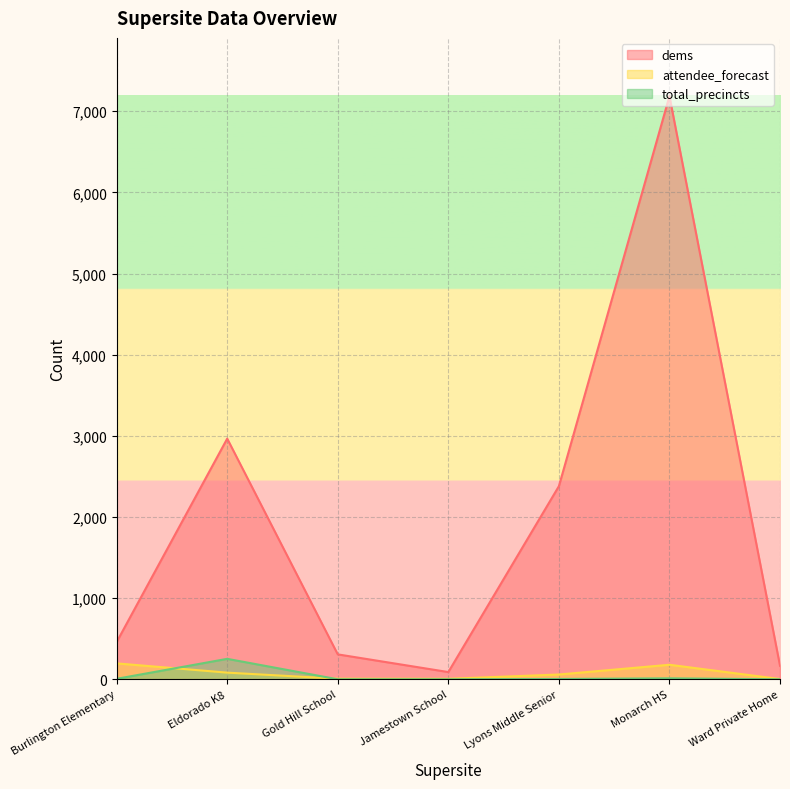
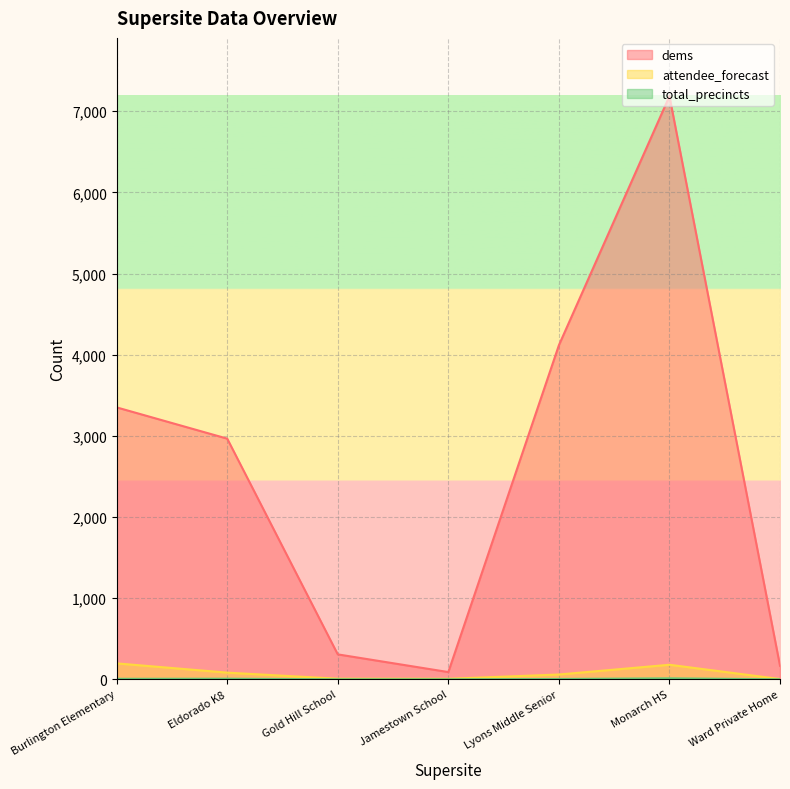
dems, Burlington Elementary: 500 -> 3,400
total_precincts, Eldorado K8: 300 -> 0
dems, Lyons Middle Senior: 2,400 -> 4,100
